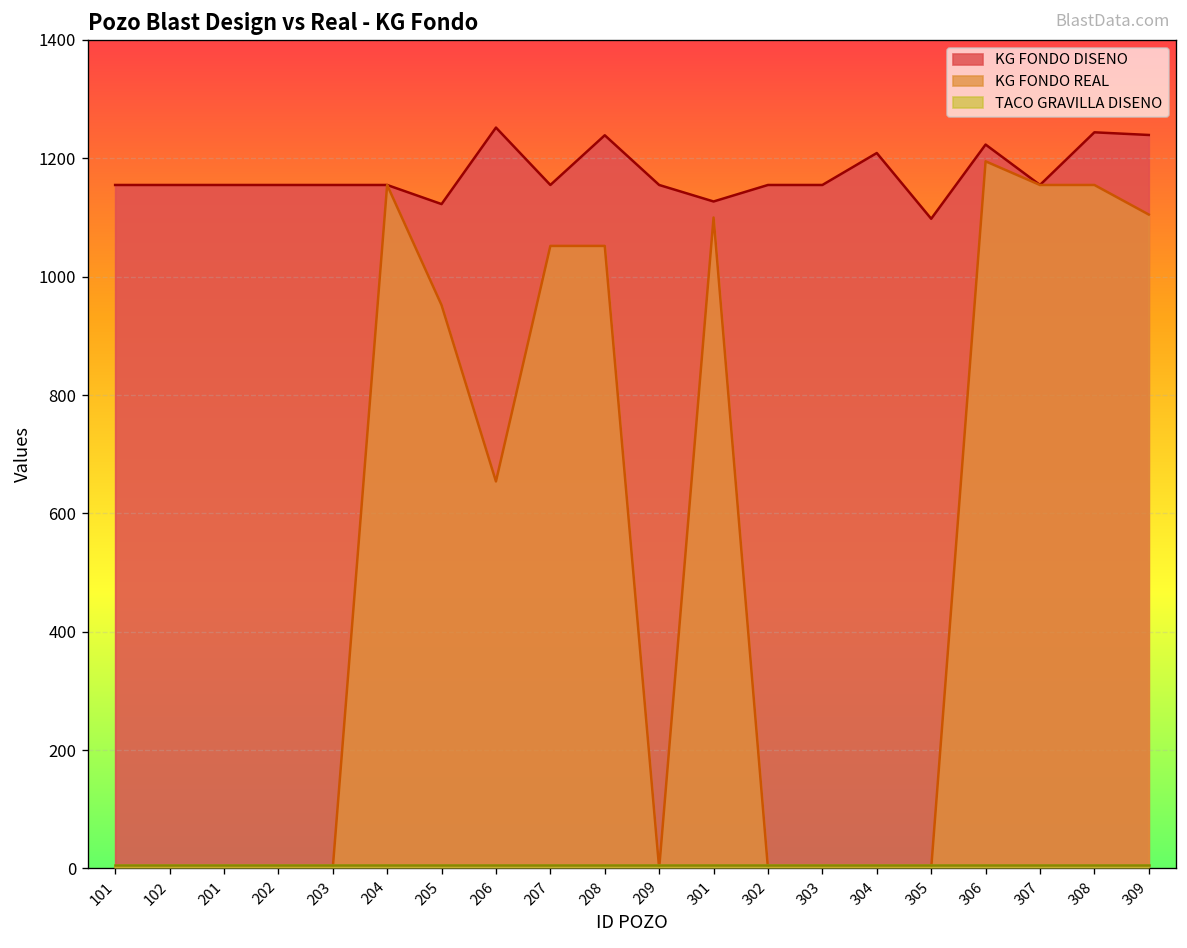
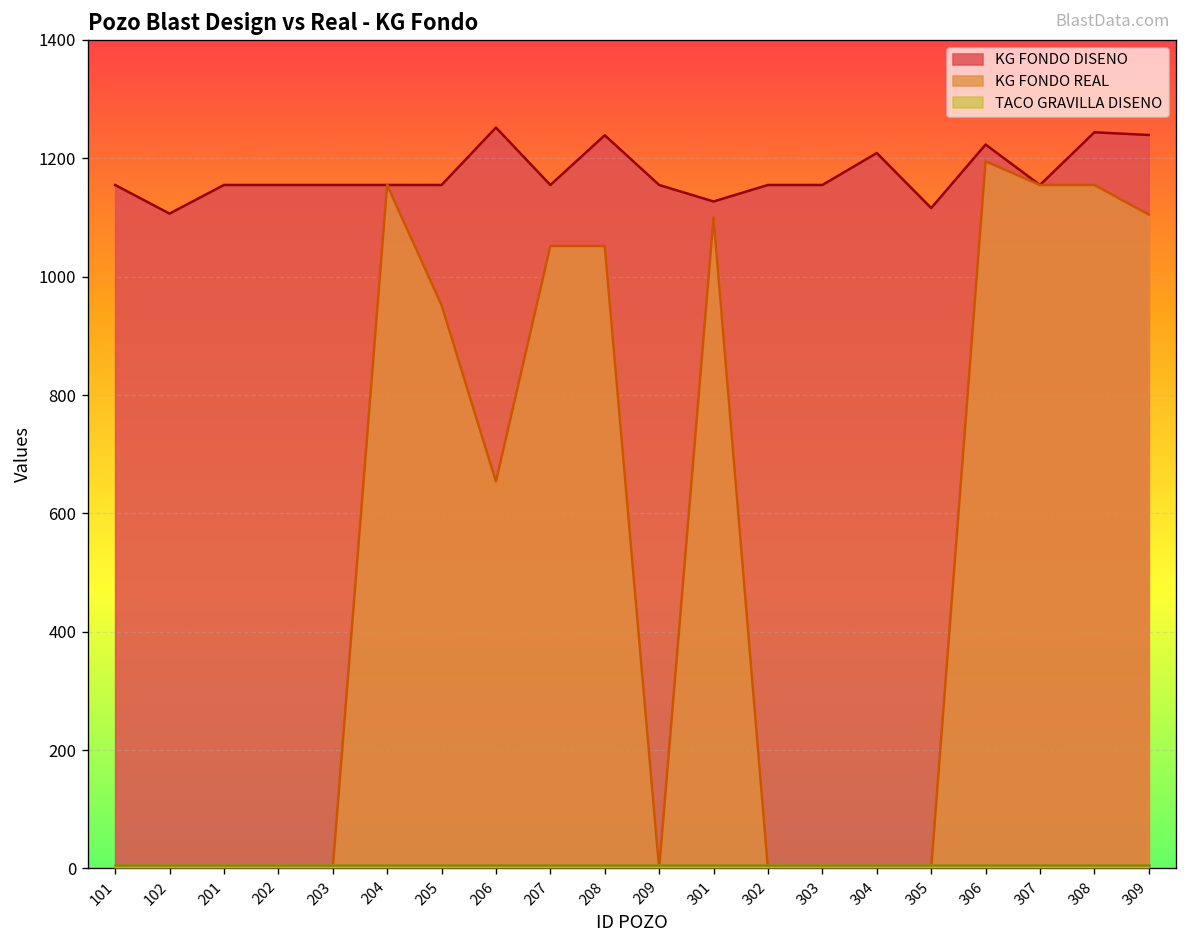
KG FONDO DISENO, 102: 1160 -> 1110
KG FONDO DISENO, 205: 1120 -> 1160
KG FONDO DISENO, 305: 1100 -> 1120
